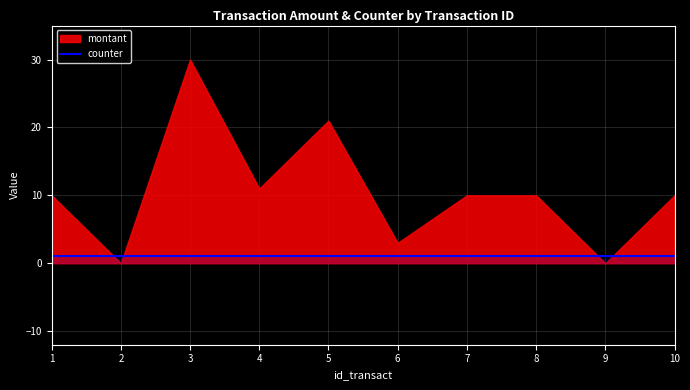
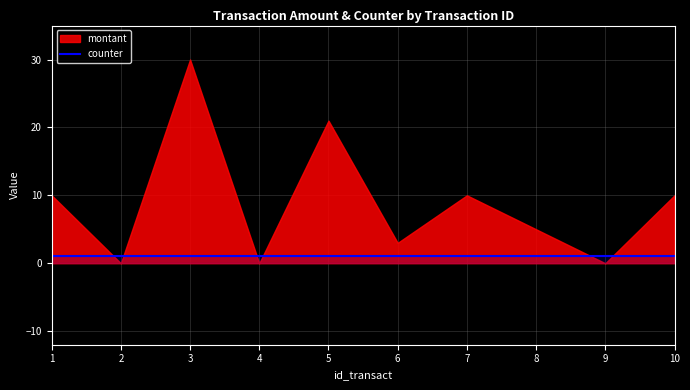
montant, 4: 11 -> 0
montant, 8: 10 -> 5
